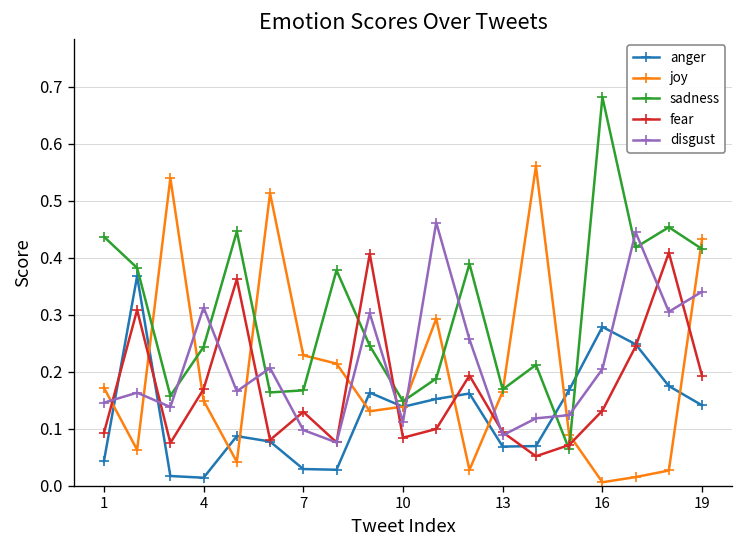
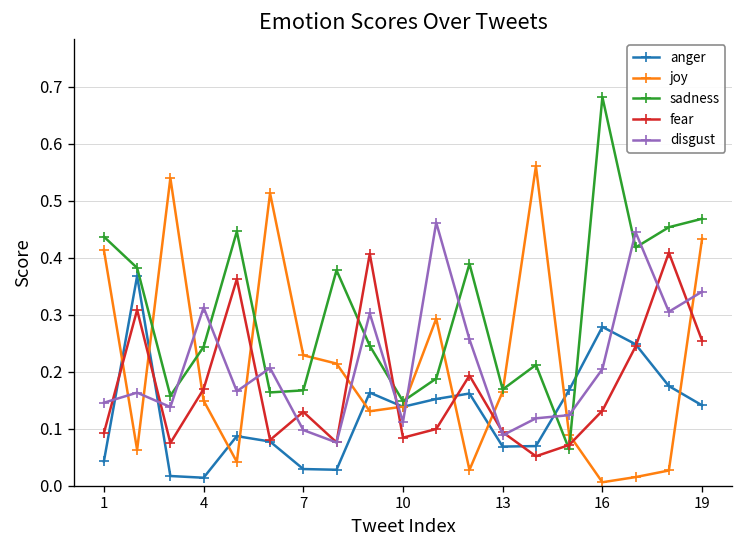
joy, 1: 0.17 -> 0.41
sadness, 19: 0.42 -> 0.47
fear, 19: 0.19 -> 0.25
